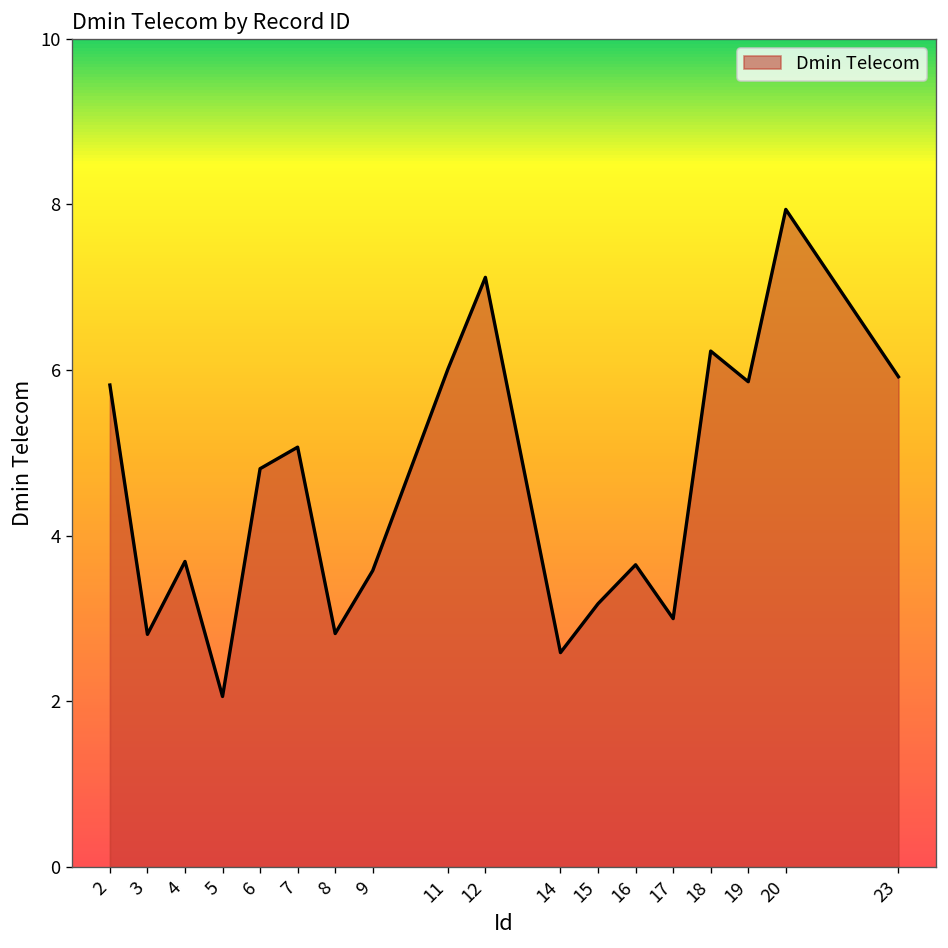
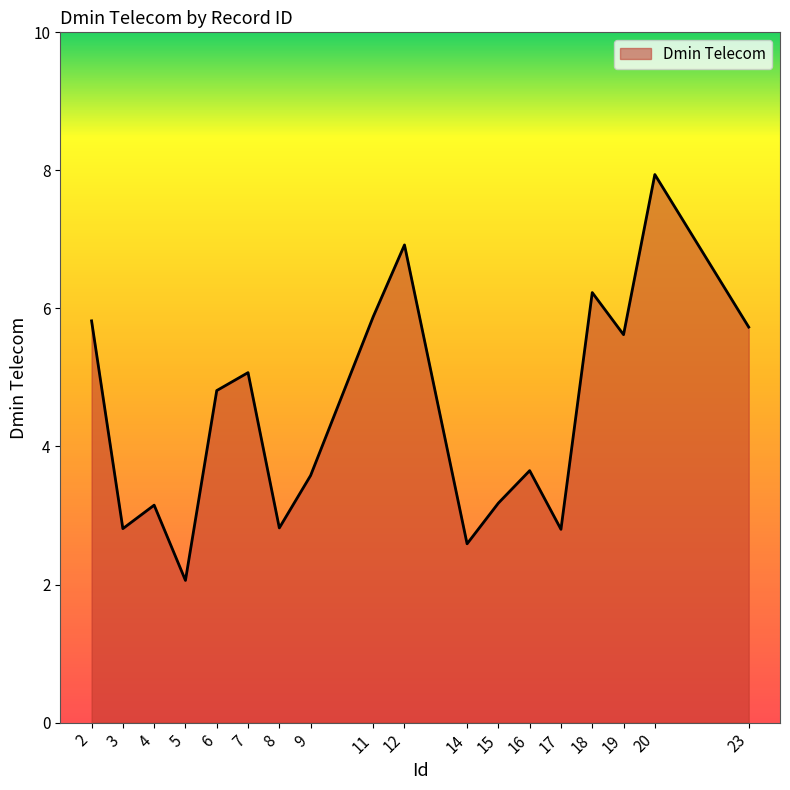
4: 3.7 -> 3.2
11: 6.0 -> 5.9
12: 7.1 -> 6.9
17: 3.0 -> 2.8
19: 5.9 -> 5.6
23: 5.9 -> 5.7
